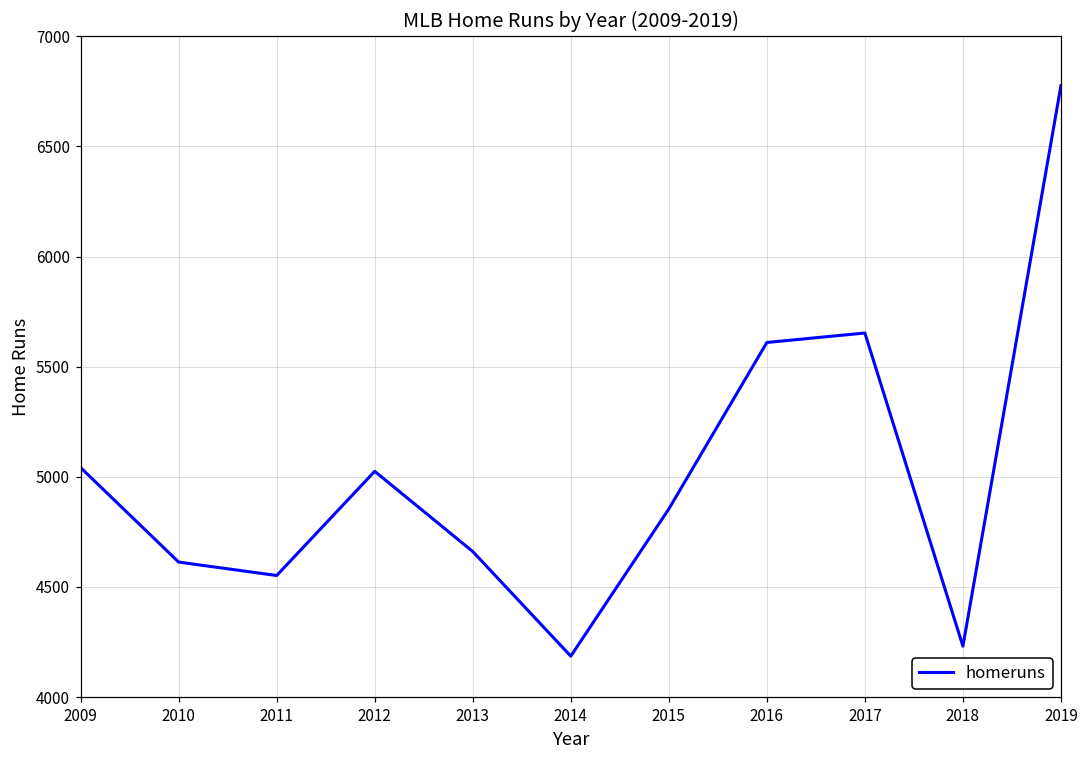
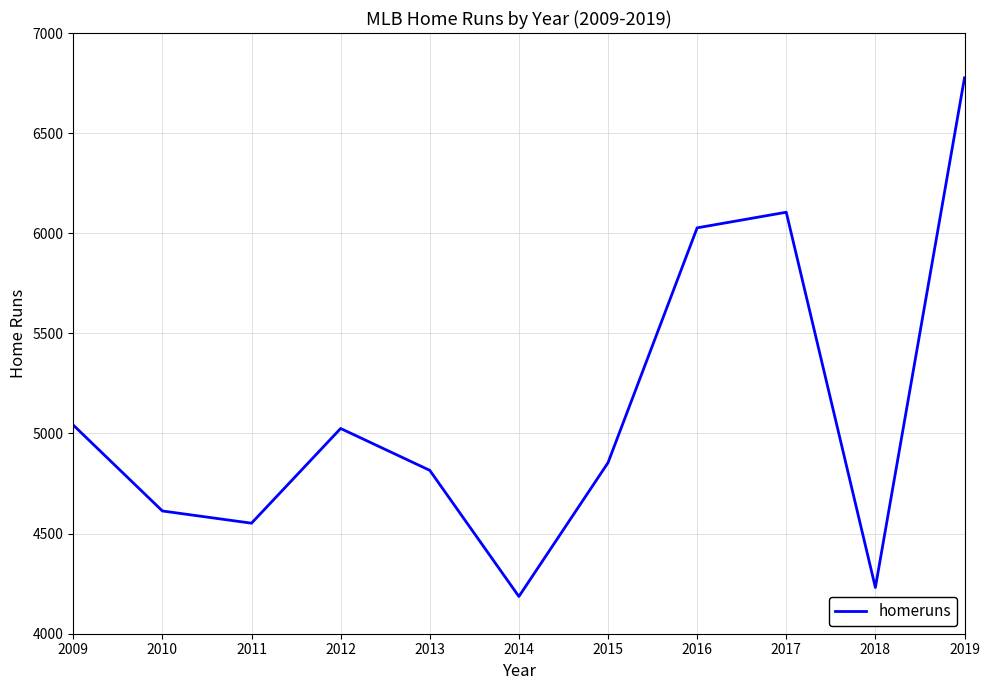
2013: 4660 -> 4820
2016: 5610 -> 6030
2017: 5650 -> 6110
